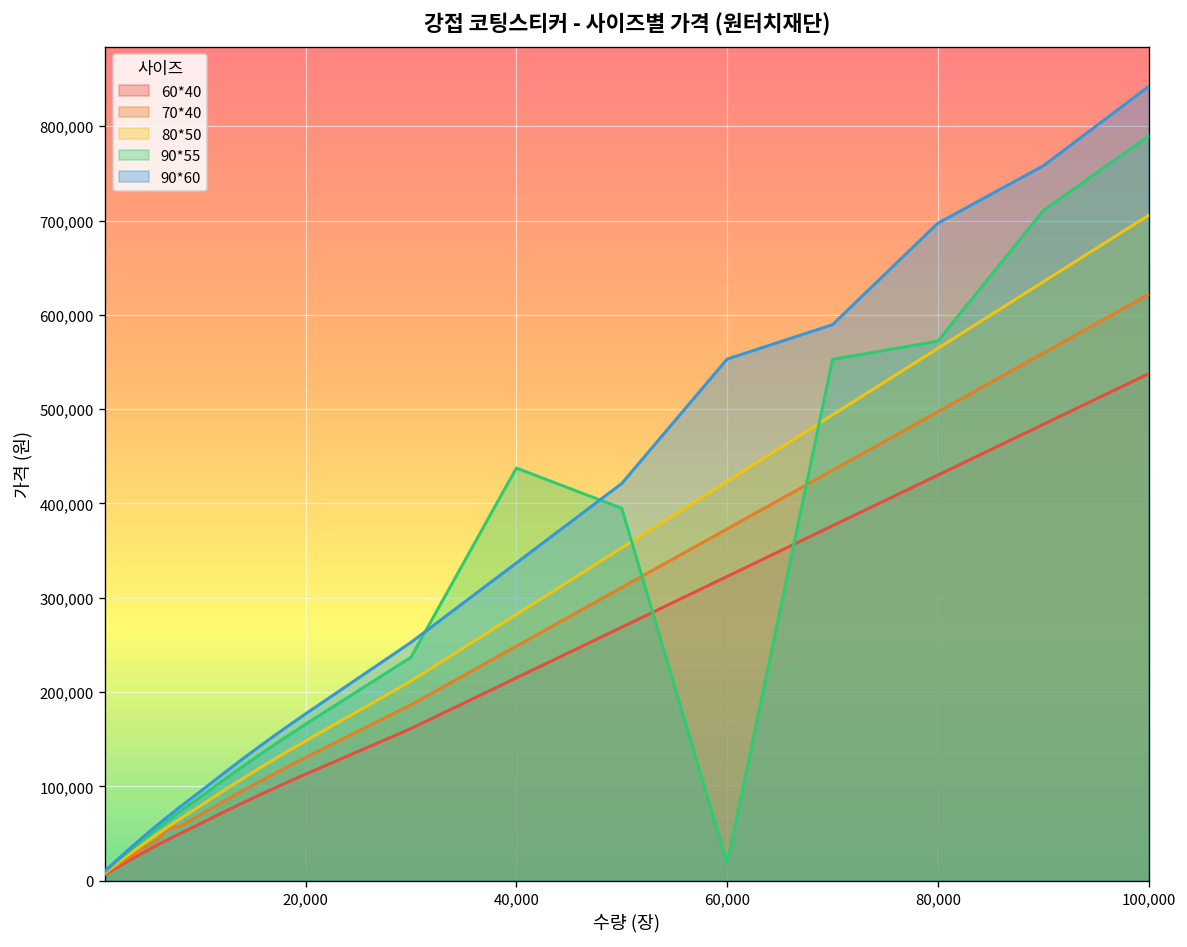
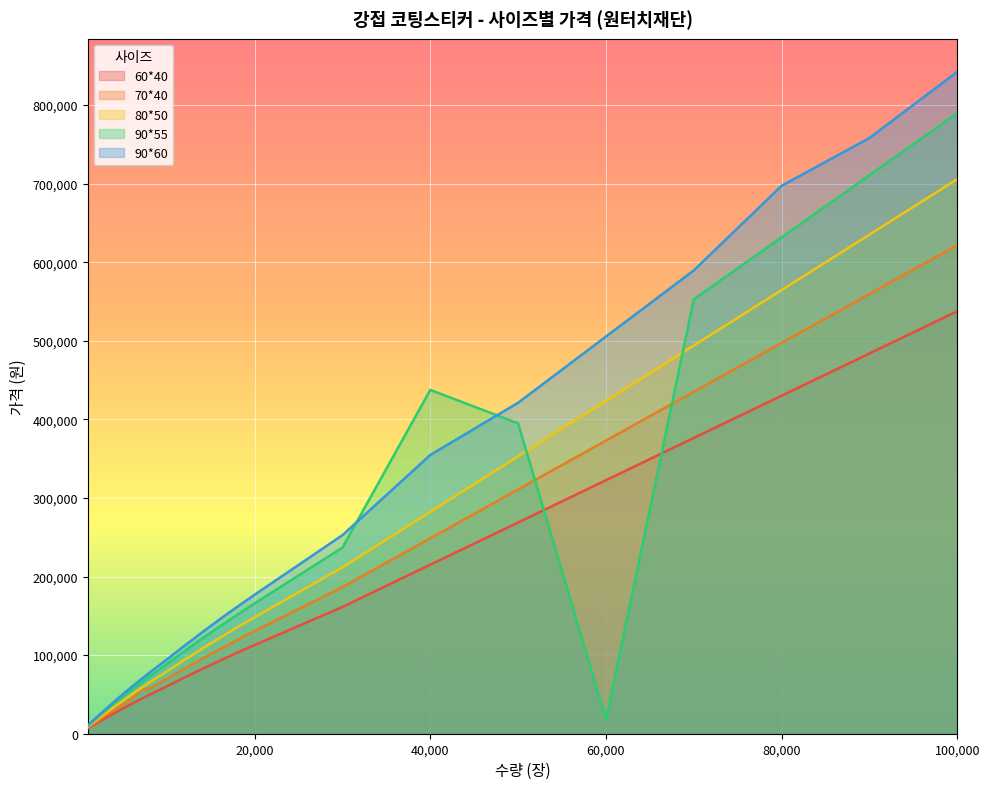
90*60, 40,000: 340,000 -> 350,000
90*60, 60,000: 550,000 -> 510,000
90*55, 80,000: 570,000 -> 630,000
